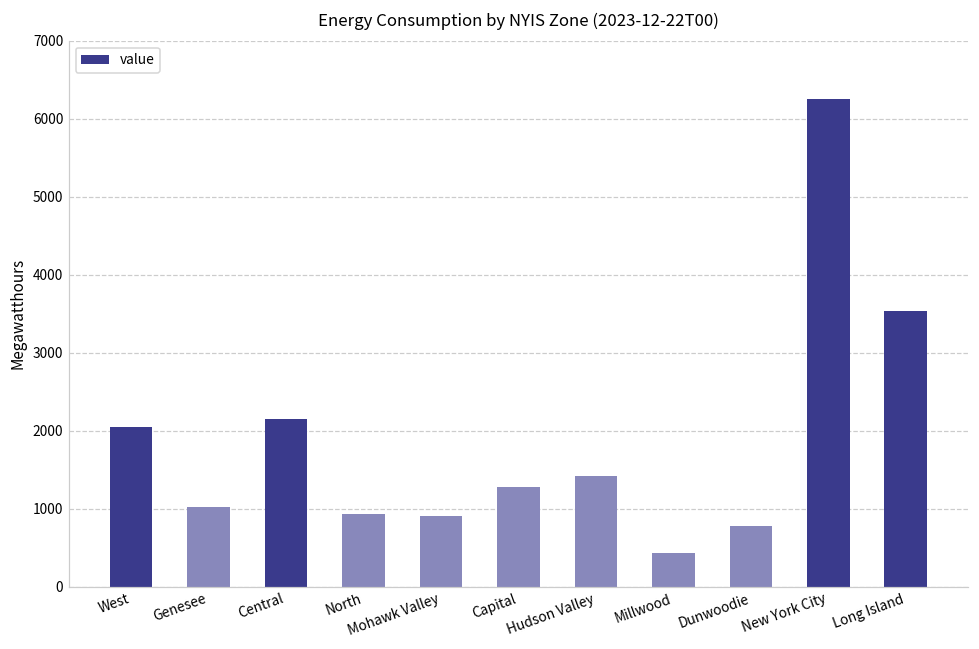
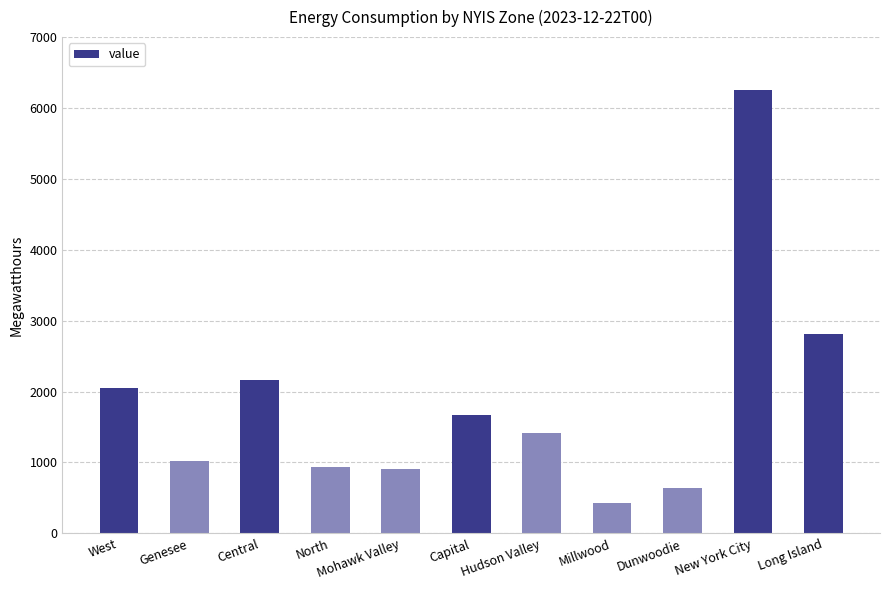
Capital: 1300 -> 1700
Dunwoodie: 800 -> 600
Long Island: 3500 -> 2800
